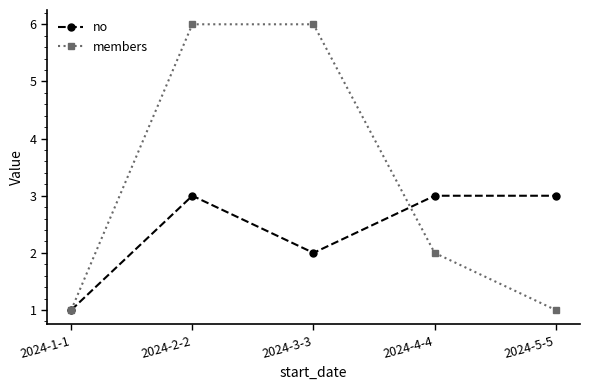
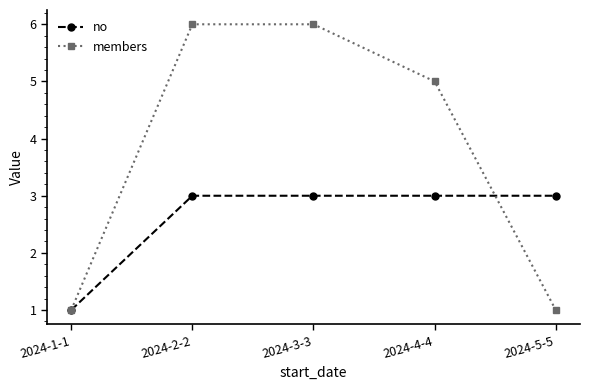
no, 2024-3-3: 2 -> 3
members, 2024-4-4: 2 -> 5
